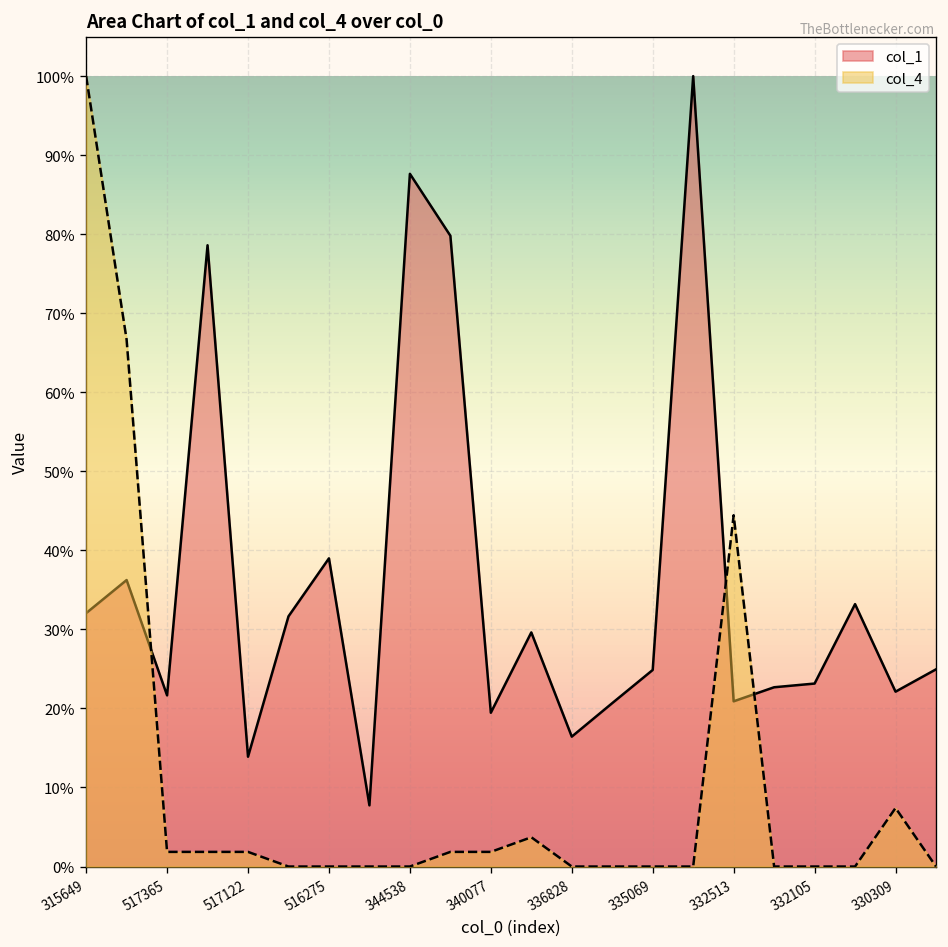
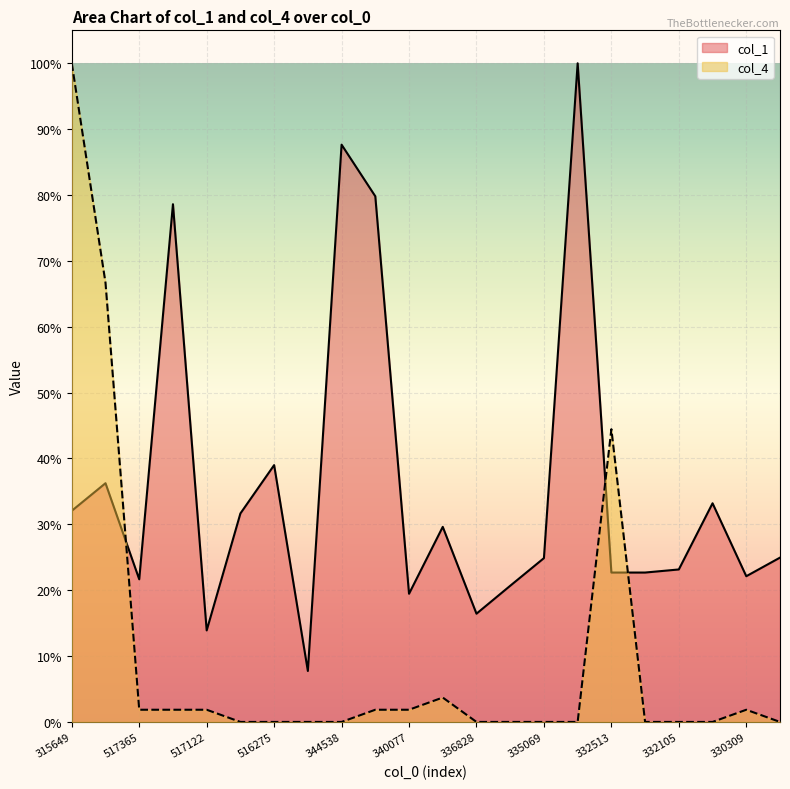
col_1, 332513: 21% -> 23%
col_4, 330309: 7% -> 2%
